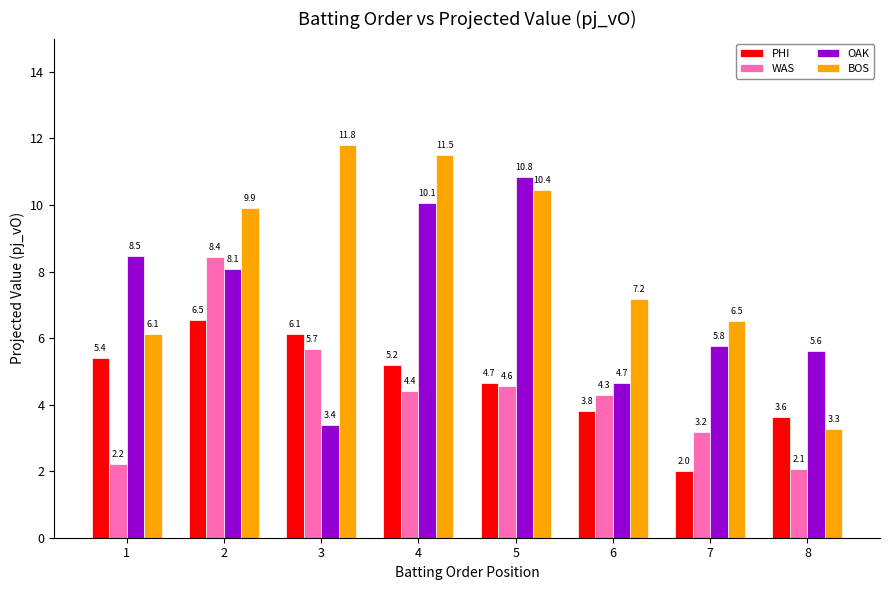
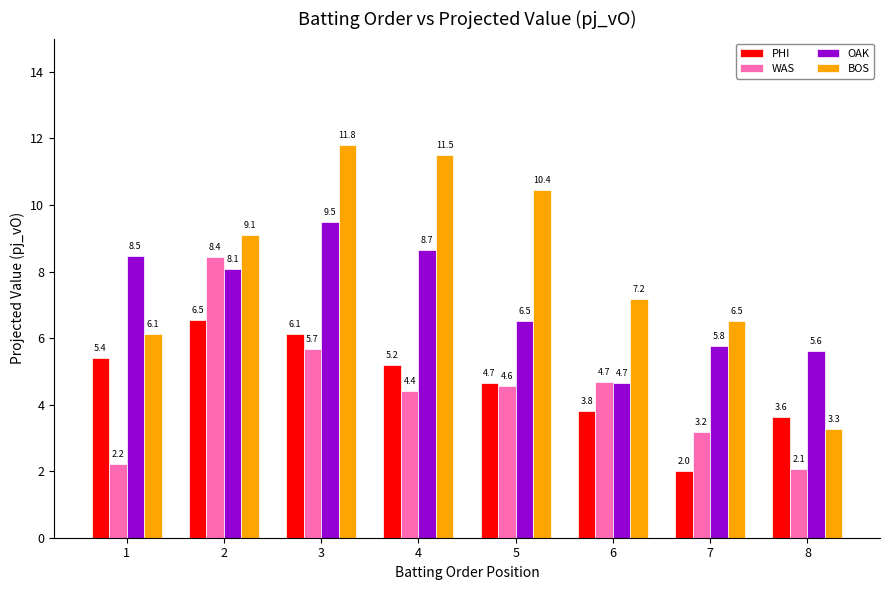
BOS, 2: 9.9 -> 9.1
OAK, 3: 3.4 -> 9.5
OAK, 4: 10.1 -> 8.7
OAK, 5: 10.8 -> 6.5
WAS, 6: 4.3 -> 4.7
